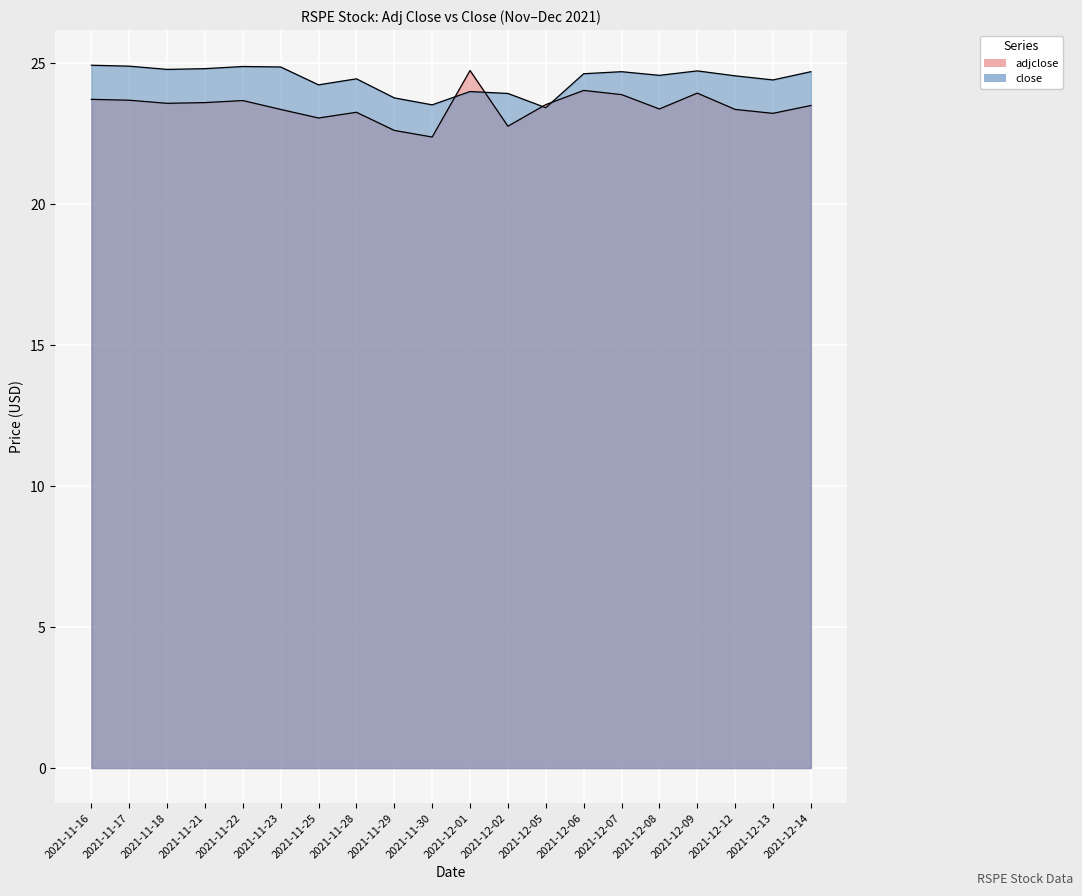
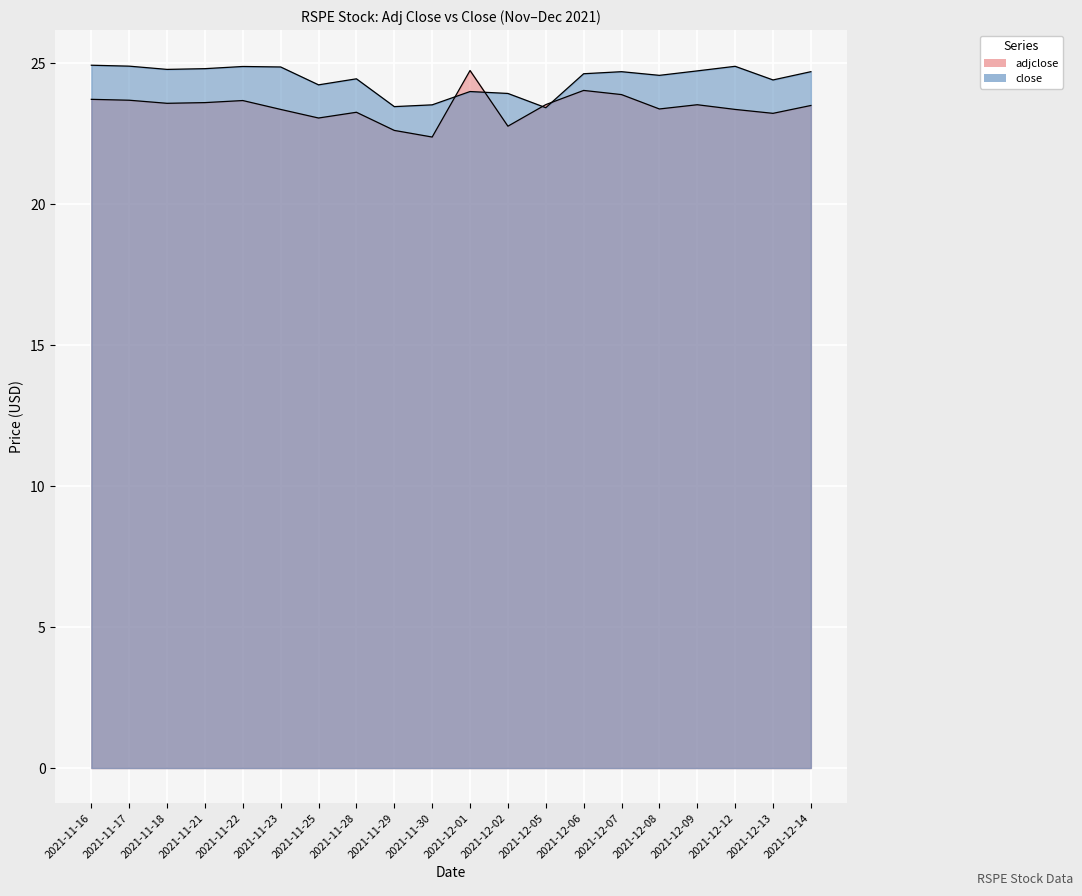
close, 2021-11-29: 23.8 -> 23.5
adjclose, 2021-12-09: 23.9 -> 23.5
close, 2021-12-12: 24.5 -> 24.9
